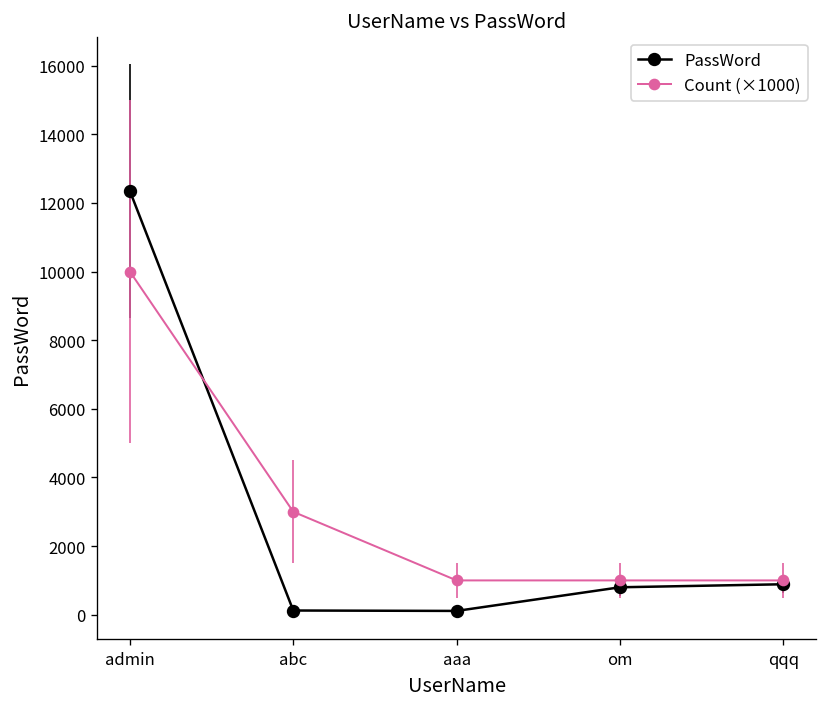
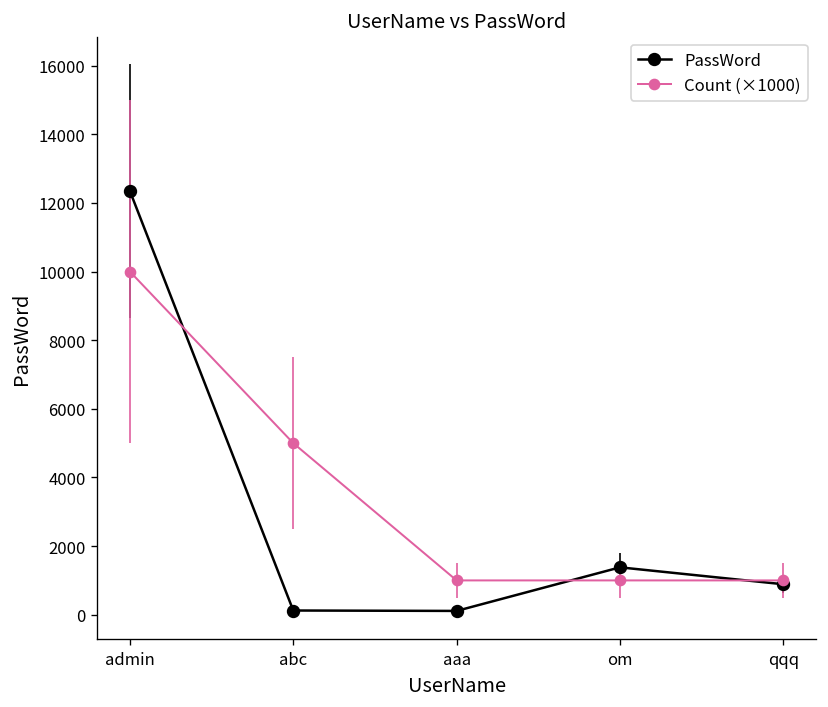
Count (×1000), abc: 3000 -> 5000
PassWord, om: 800 -> 1400
